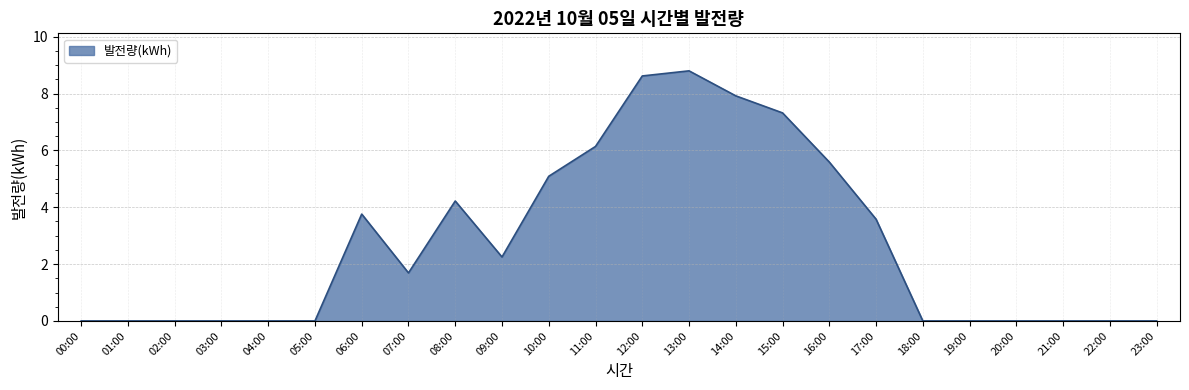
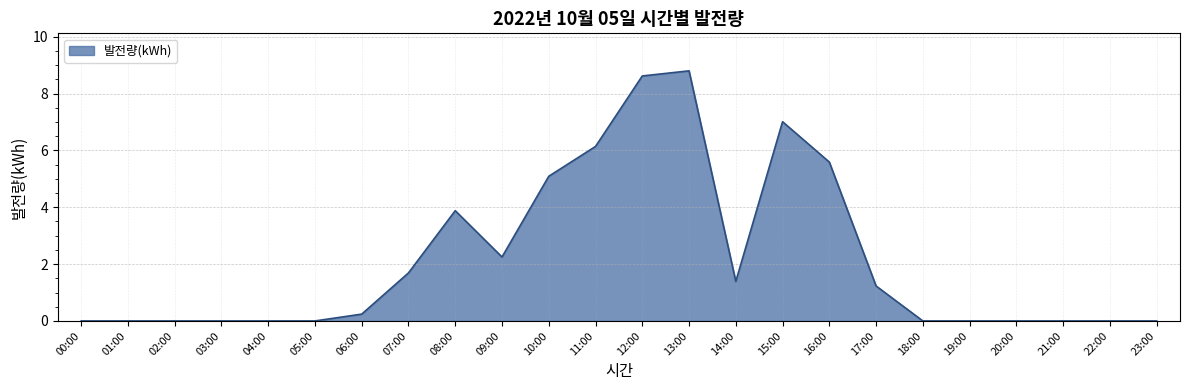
06:00: 3.8 -> 0.2
08:00: 4.2 -> 3.9
14:00: 7.9 -> 1.4
15:00: 7.3 -> 7.0
17:00: 3.6 -> 1.2
